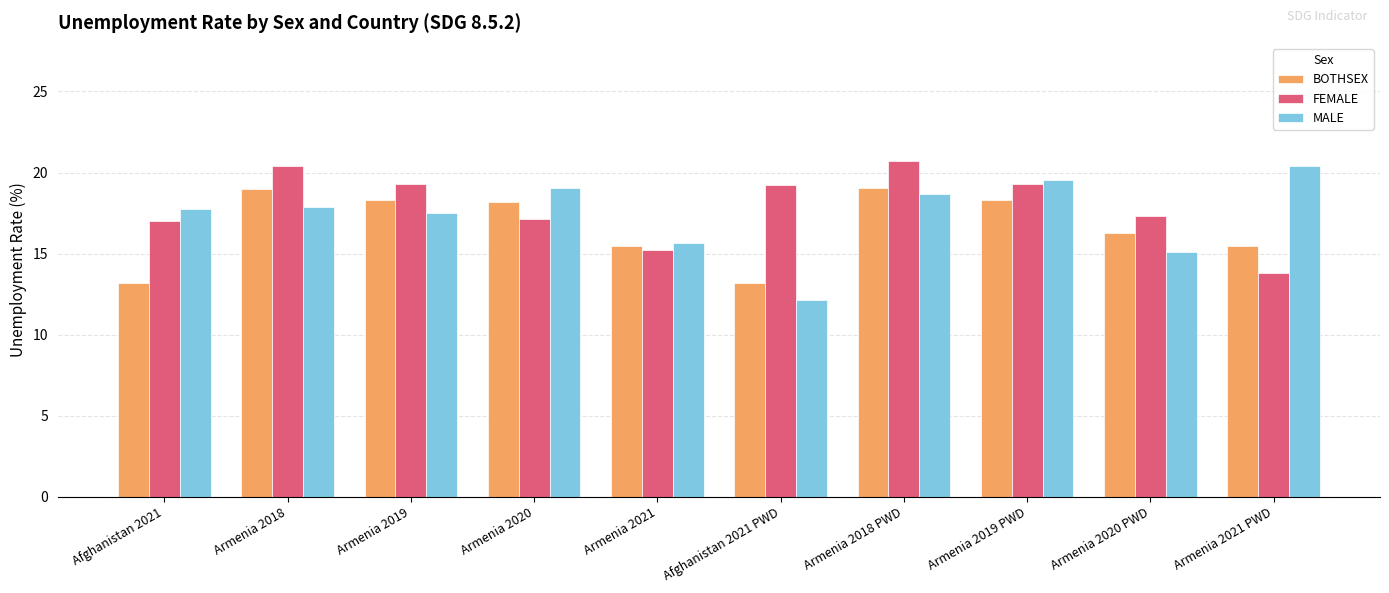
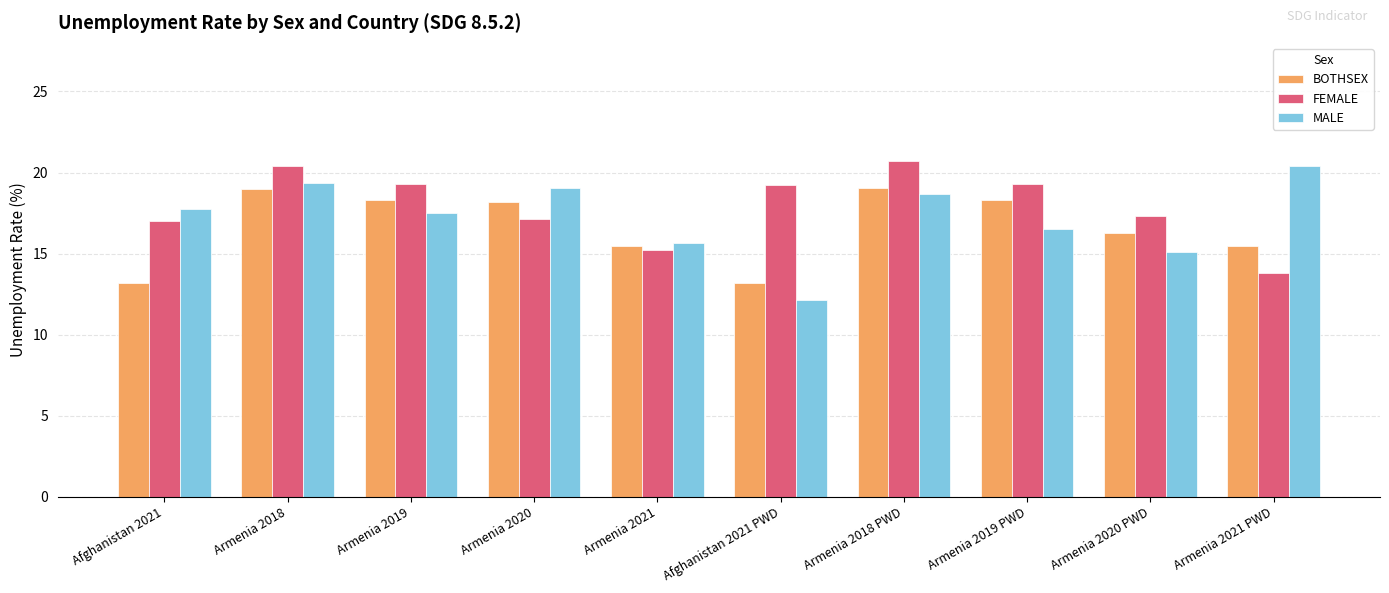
MALE, Armenia 2018: 17.9 -> 19.4
MALE, Armenia 2019 PWD: 19.6 -> 16.5
